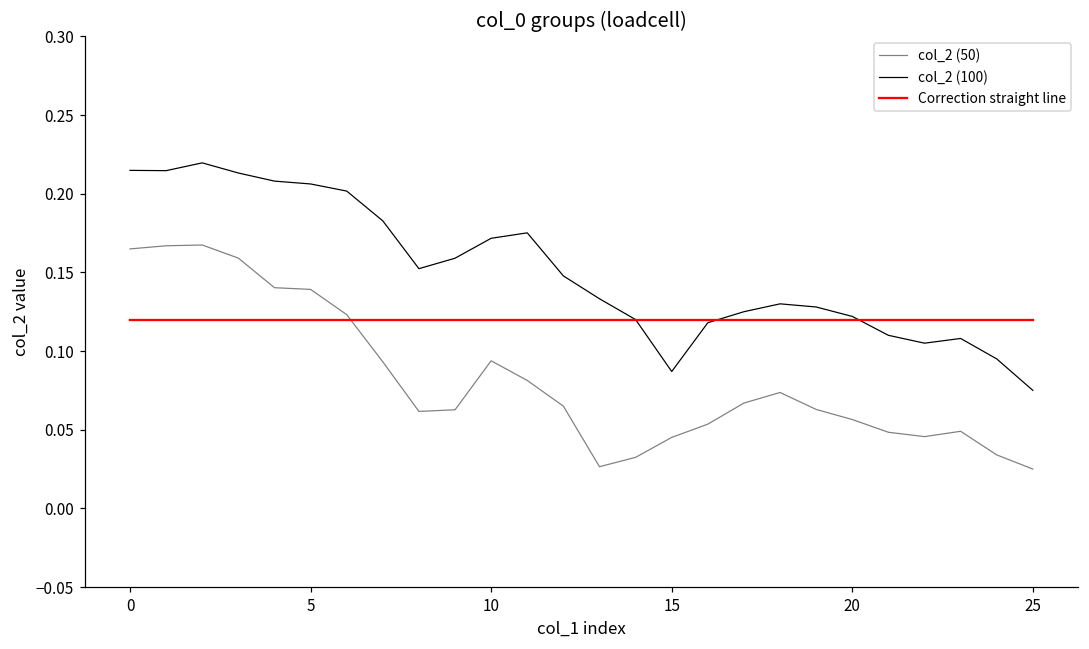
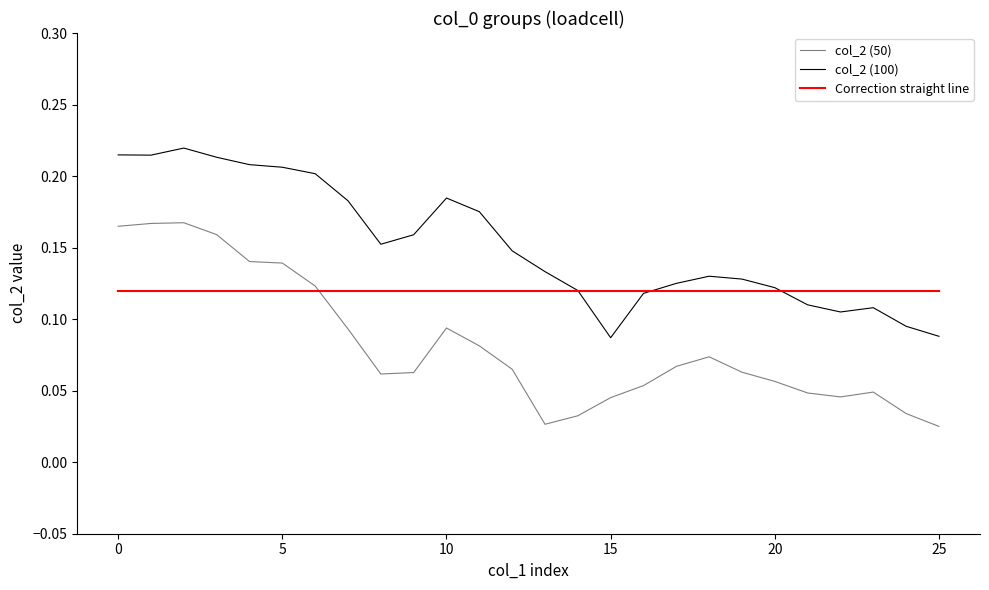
col_2 (100), 10: 0.172 -> 0.185
col_2 (100), 25: 0.075 -> 0.088
